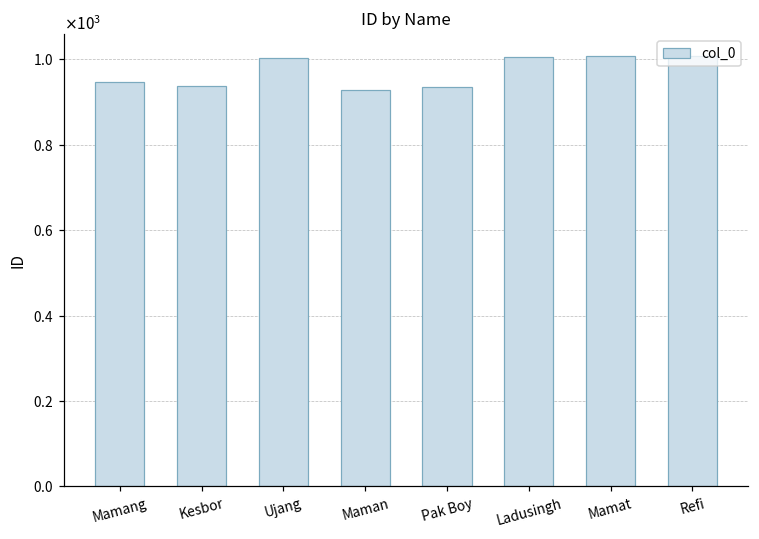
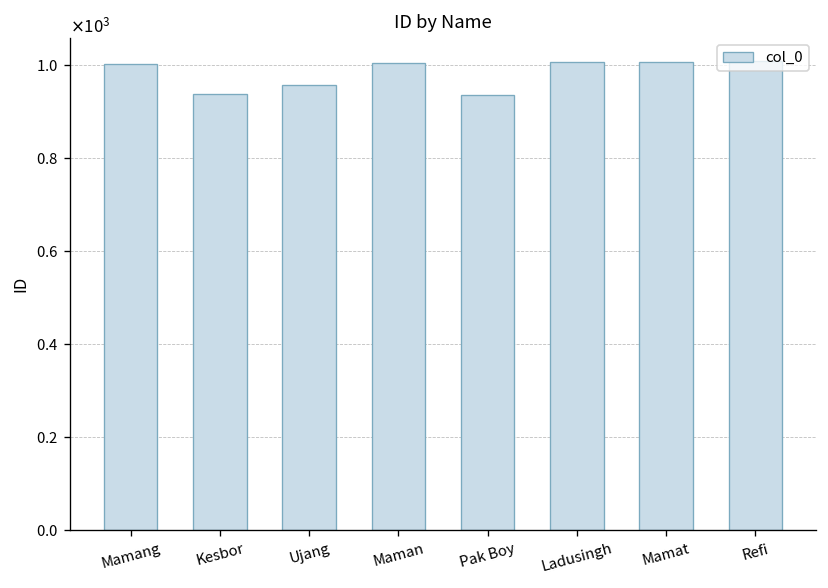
Mamang: 950 -> 1000
Ujang: 1000 -> 960
Maman: 930 -> 1000
